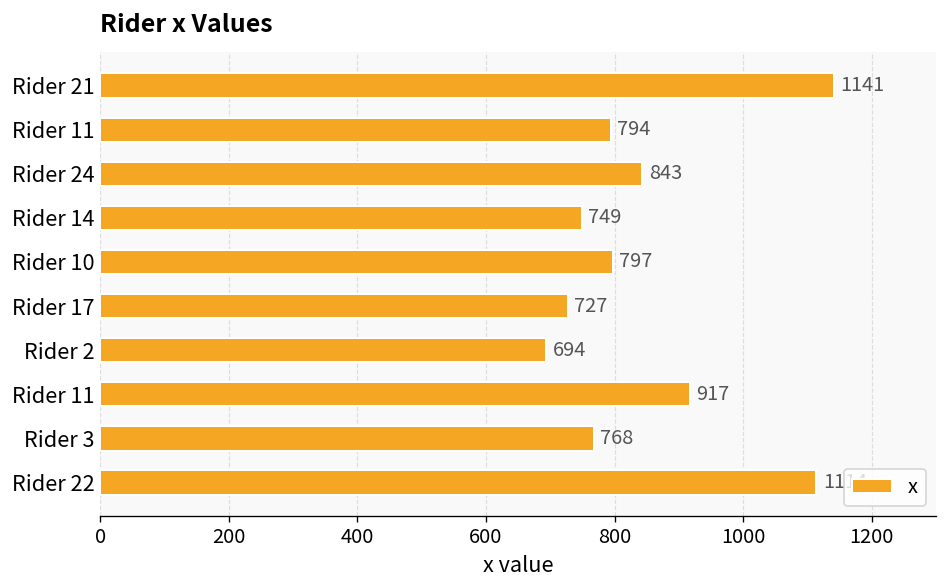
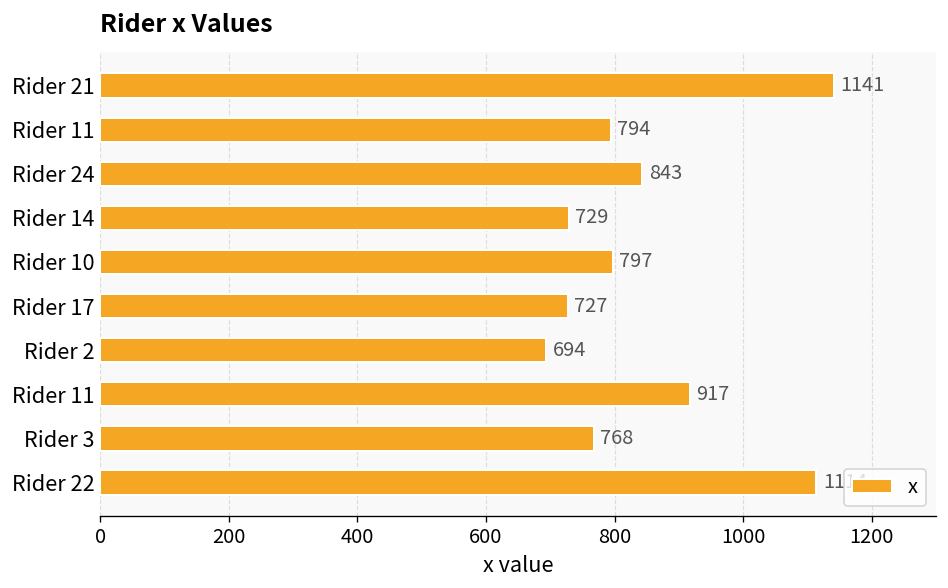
Rider 14: 749 -> 729
